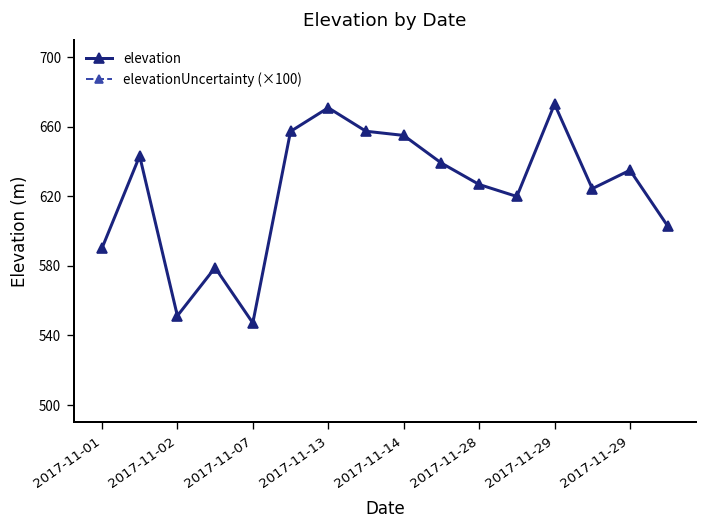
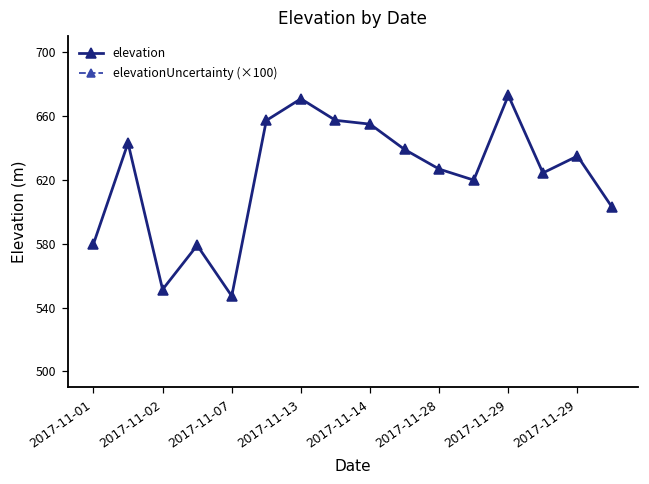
elevation, 2017-11-01: 590 -> 580
